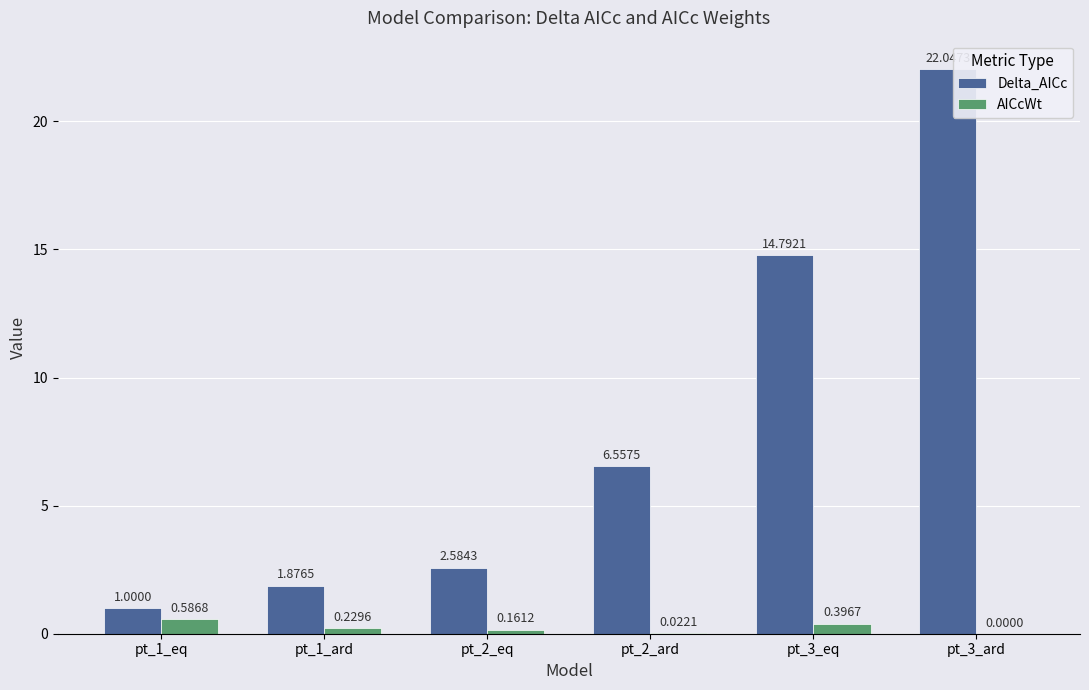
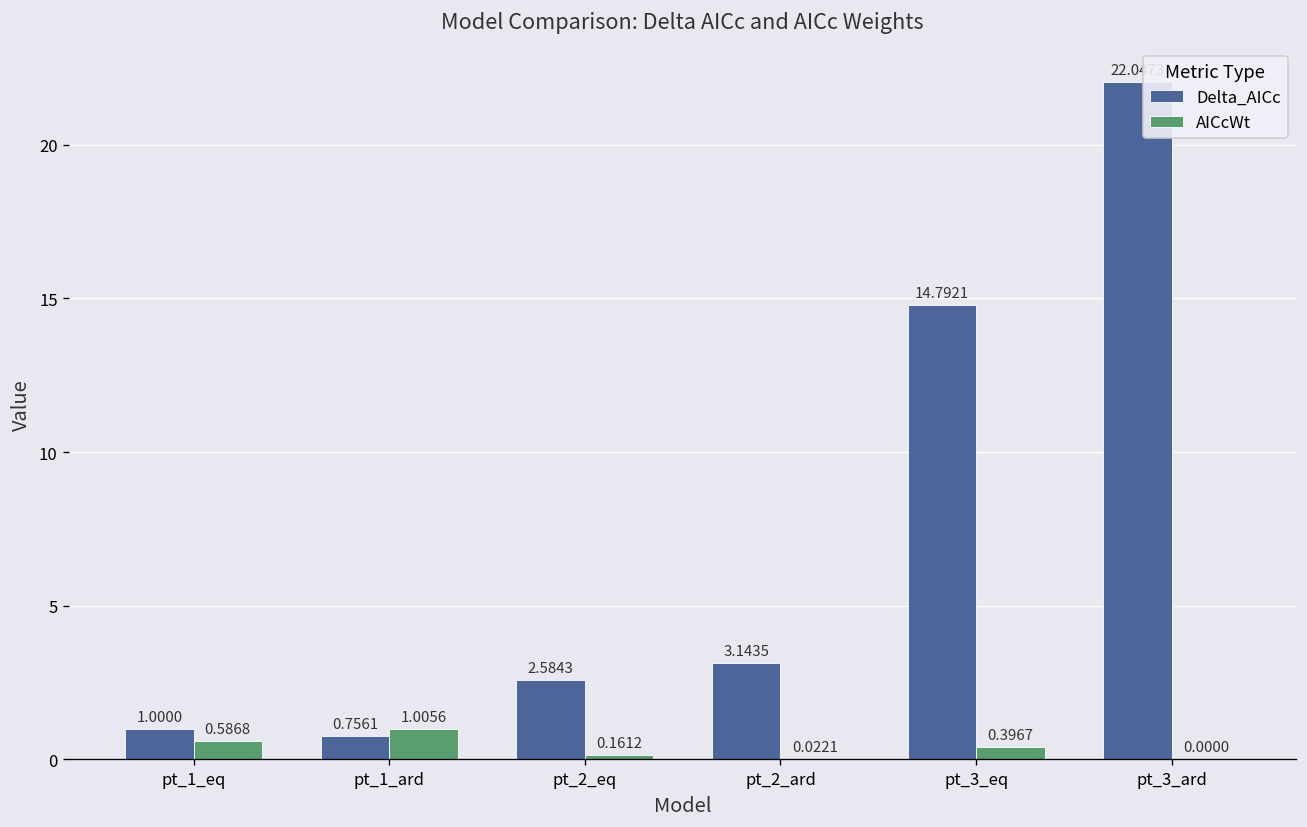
Delta_AICc, pt_1_ard: 1.8765 -> 0.7561
AICcWt, pt_1_ard: 0.2296 -> 1.0056
Delta_AICc, pt_2_ard: 6.5575 -> 3.1435
